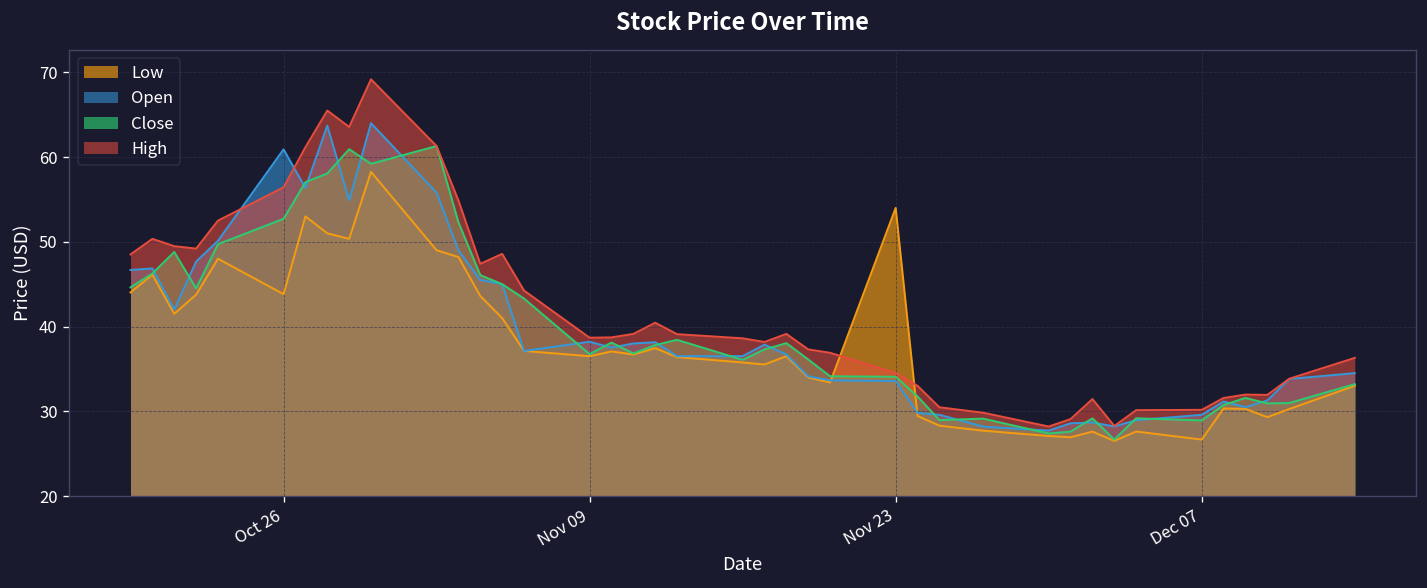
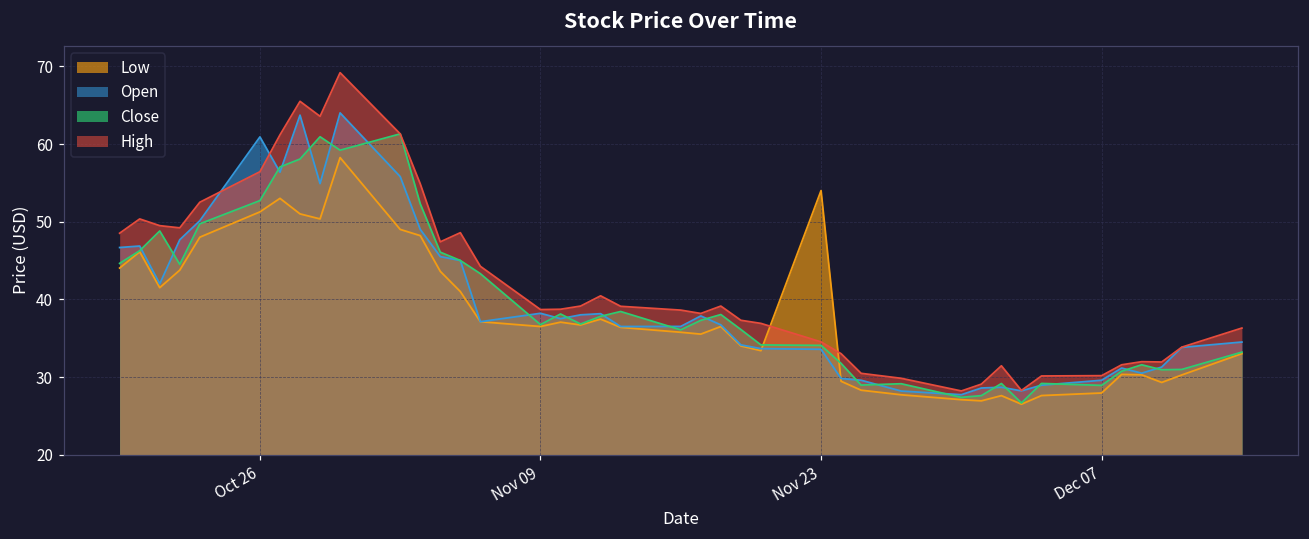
Low, Oct 26: 44 -> 51
Low, Dec 07: 27 -> 28
